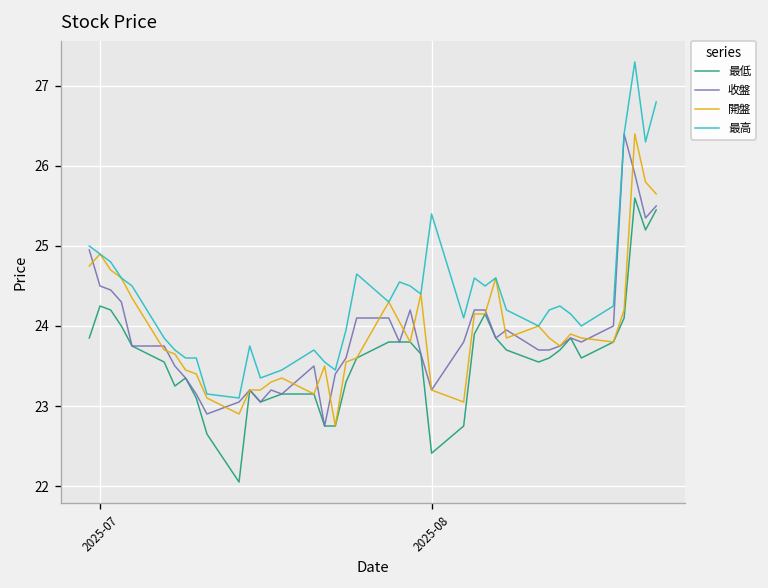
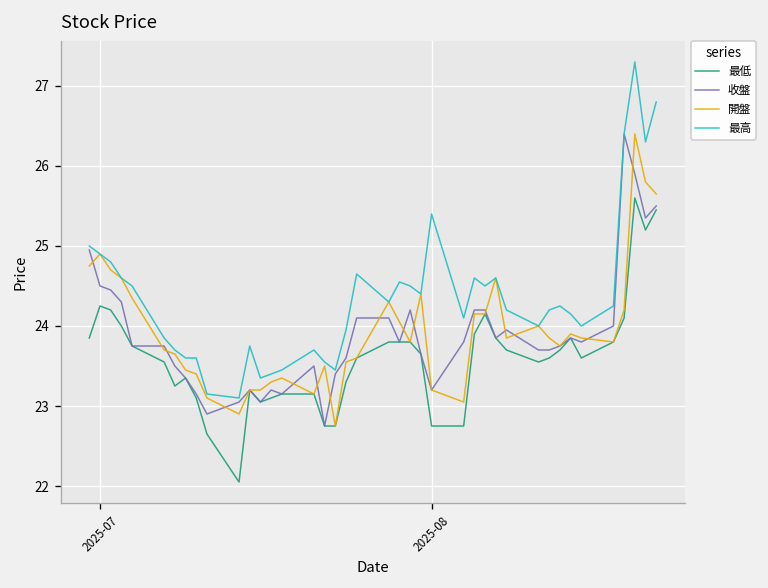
最低, 2025-08: 22.4 -> 22.8
